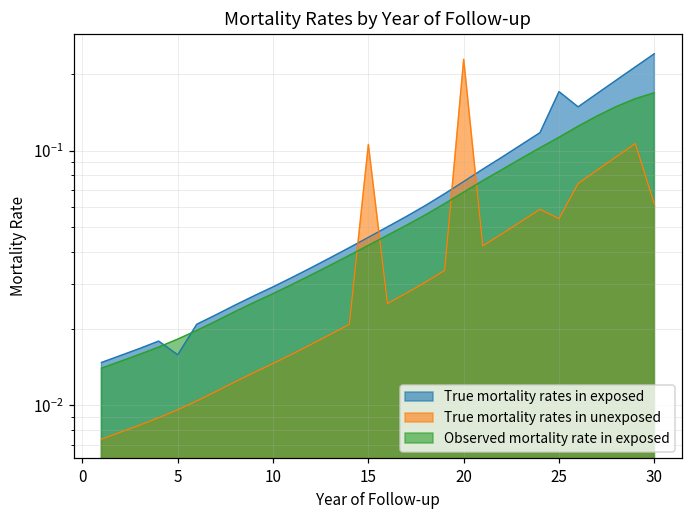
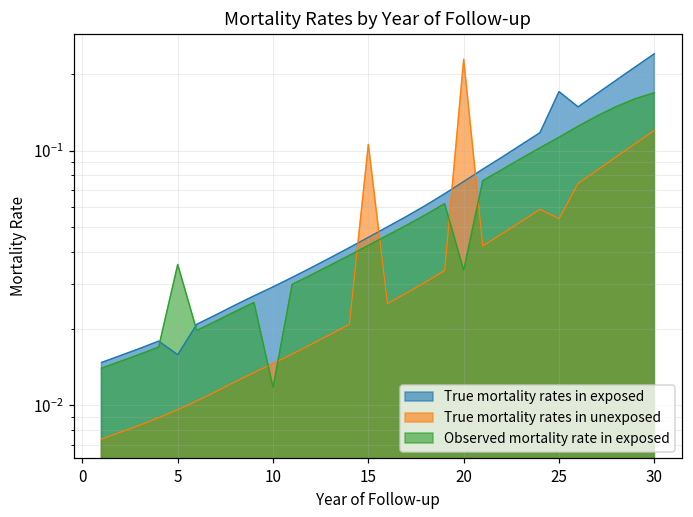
Observed mortality rate in exposed, 5: 0.018 -> 0.036
Observed mortality rate in exposed, 10: 0.027 -> 0.012
Observed mortality rate in exposed, 20: 0.069 -> 0.034
True mortality rates in unexposed, 30: 0.062 -> 0.12
